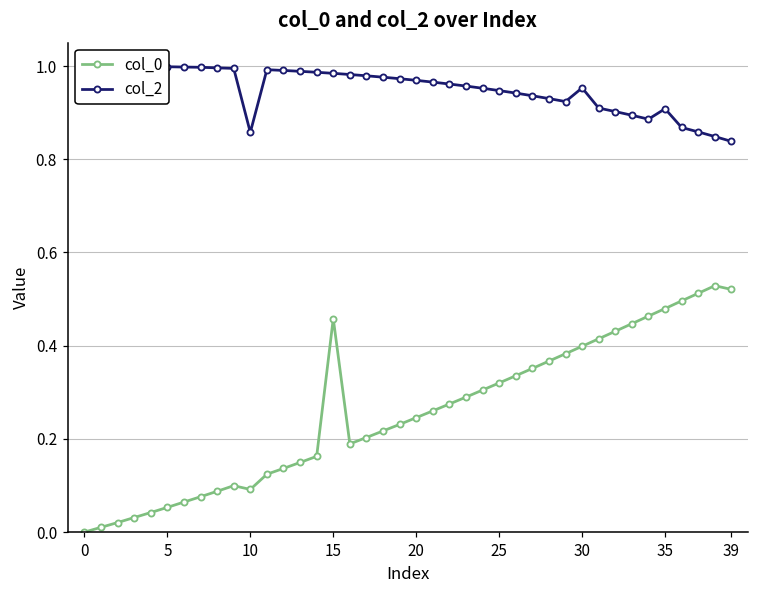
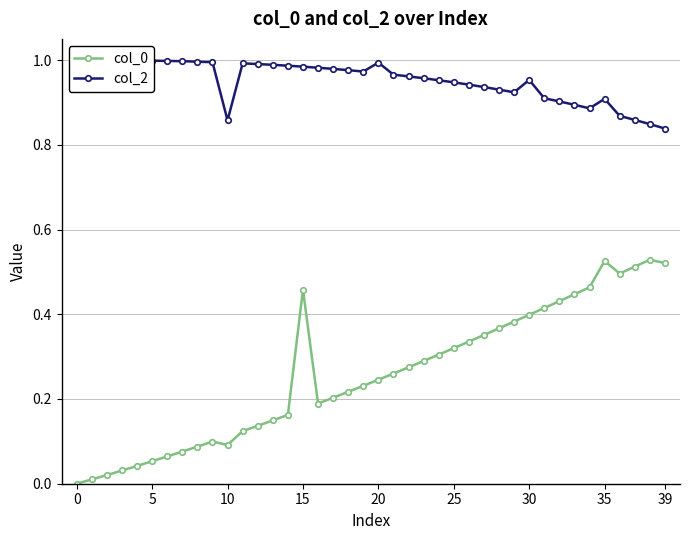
col_2, 20: 0.97 -> 0.99
col_0, 35: 0.48 -> 0.53
